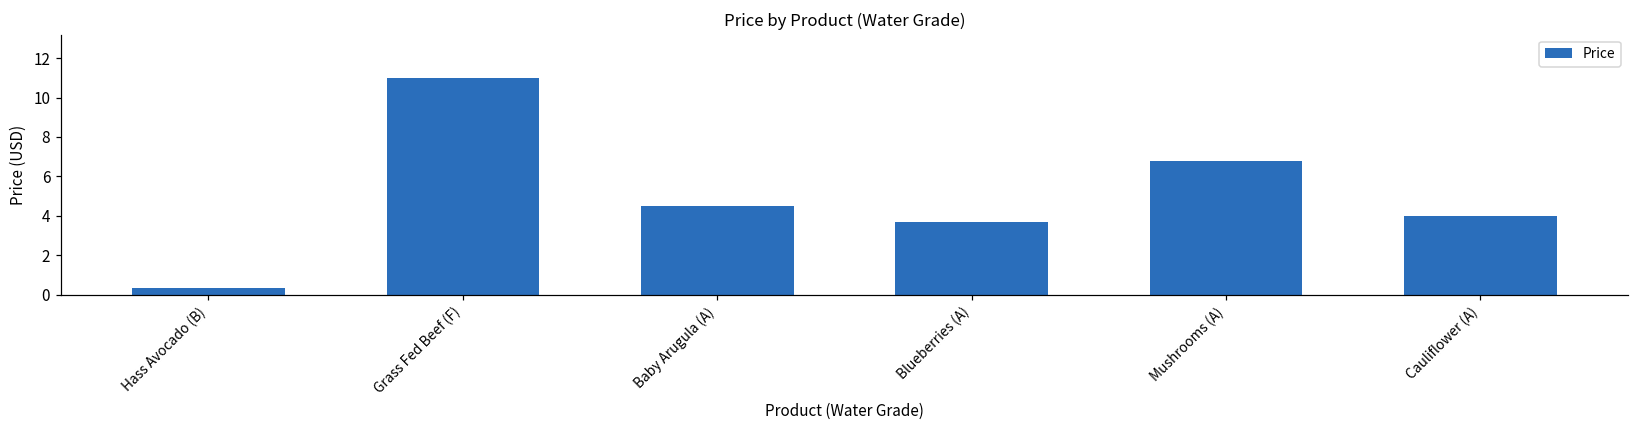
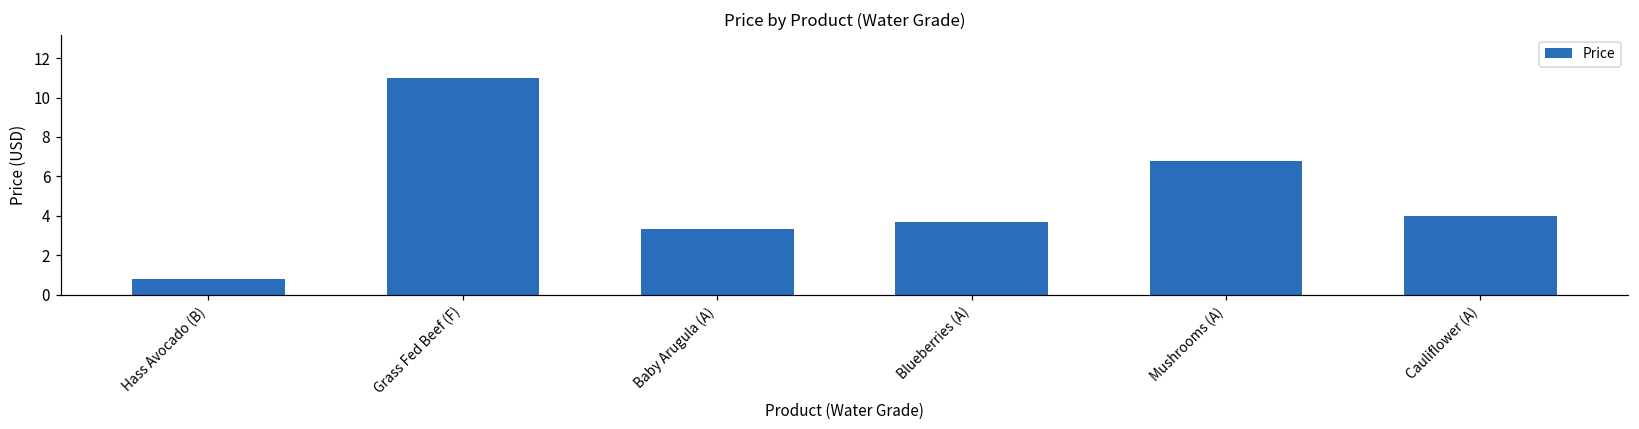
Hass Avocado (B): 0.3 -> 0.8
Baby Arugula (A): 4.5 -> 3.3
